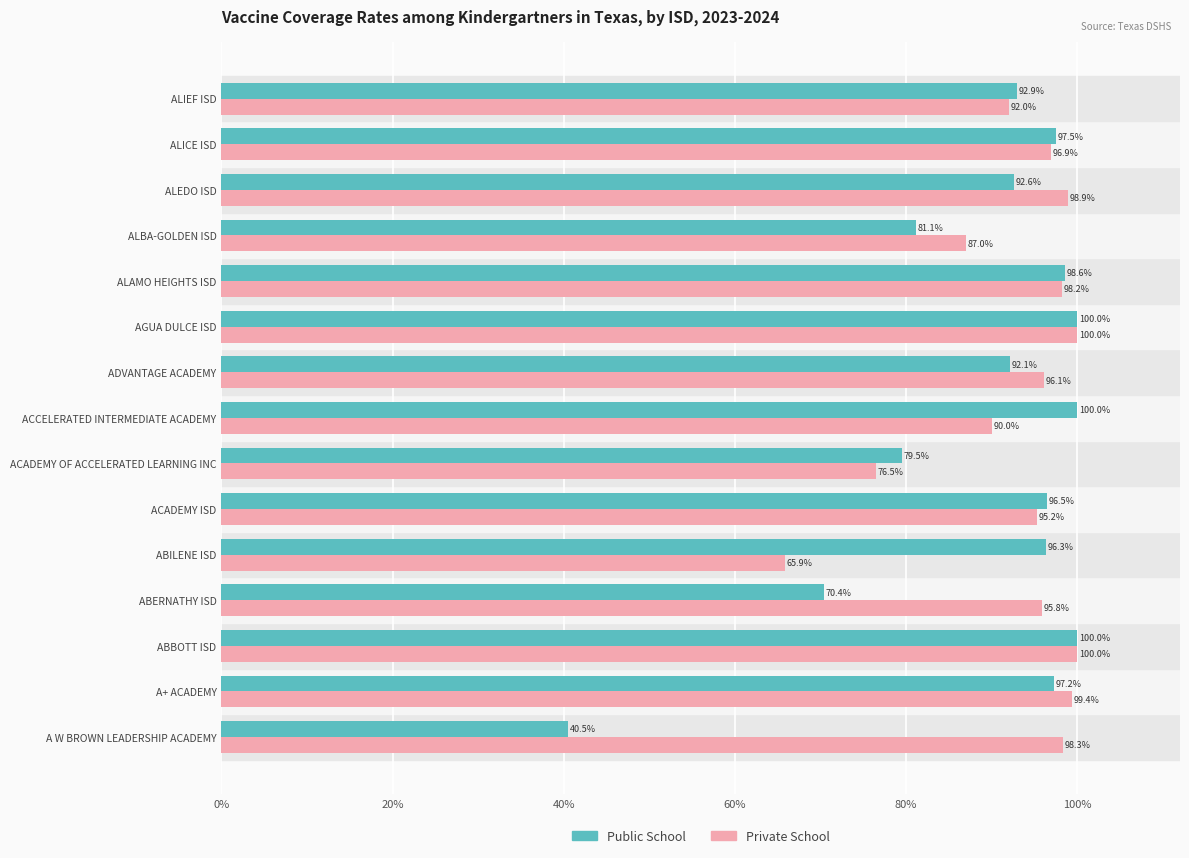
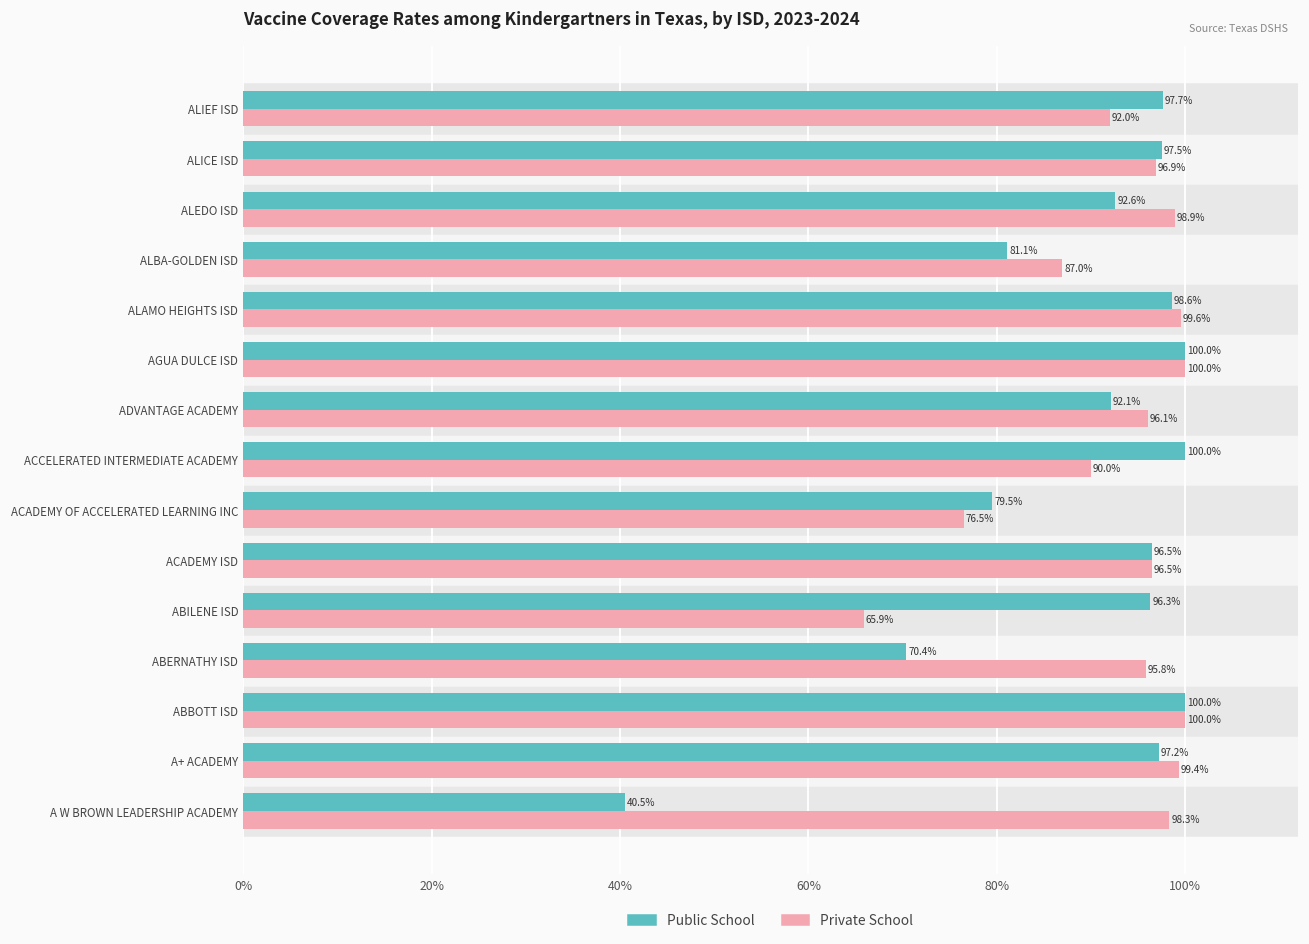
Public School, ALIEF ISD: 92.9% -> 97.7%
Private School, ALAMO HEIGHTS ISD: 98.2% -> 99.6%
Private School, ACADEMY ISD: 95.2% -> 96.5%
